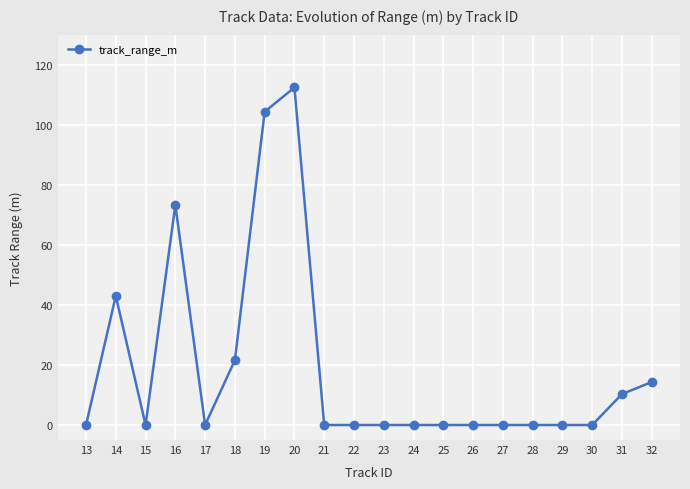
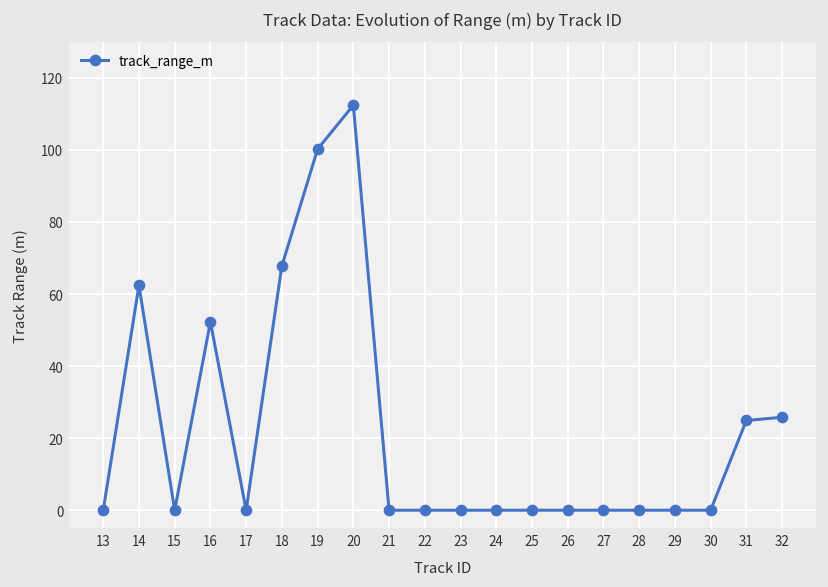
14: 43 -> 62
16: 73 -> 52
18: 22 -> 68
19: 104 -> 100
31: 10 -> 25
32: 14 -> 26
